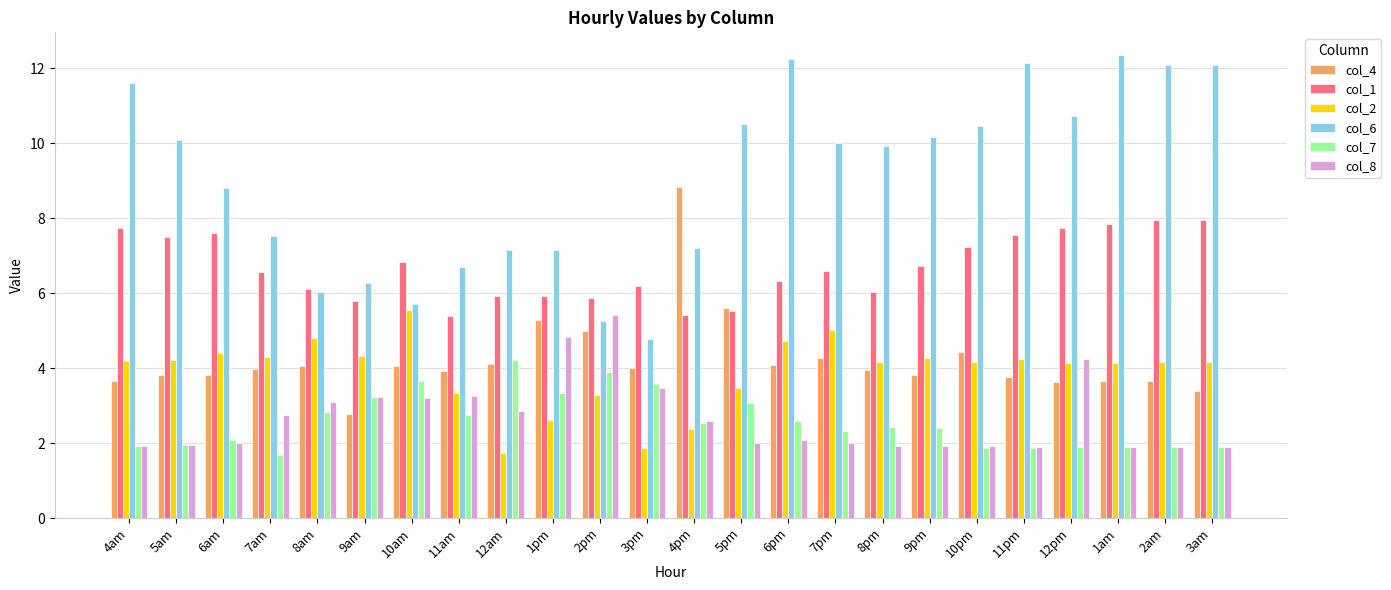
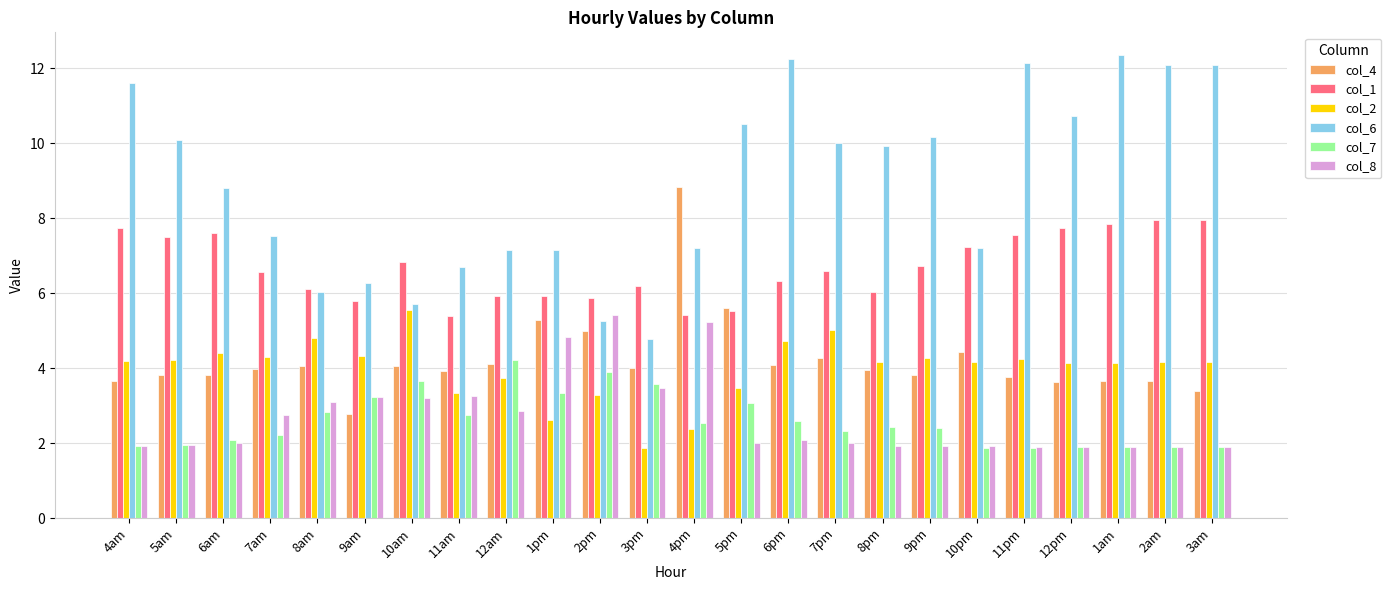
col_7, 7am: 1.7 -> 2.2
col_2, 12am: 1.7 -> 3.7
col_8, 4pm: 2.6 -> 5.2
col_6, 10pm: 10.5 -> 7.2
col_8, 12pm: 4.2 -> 1.9
